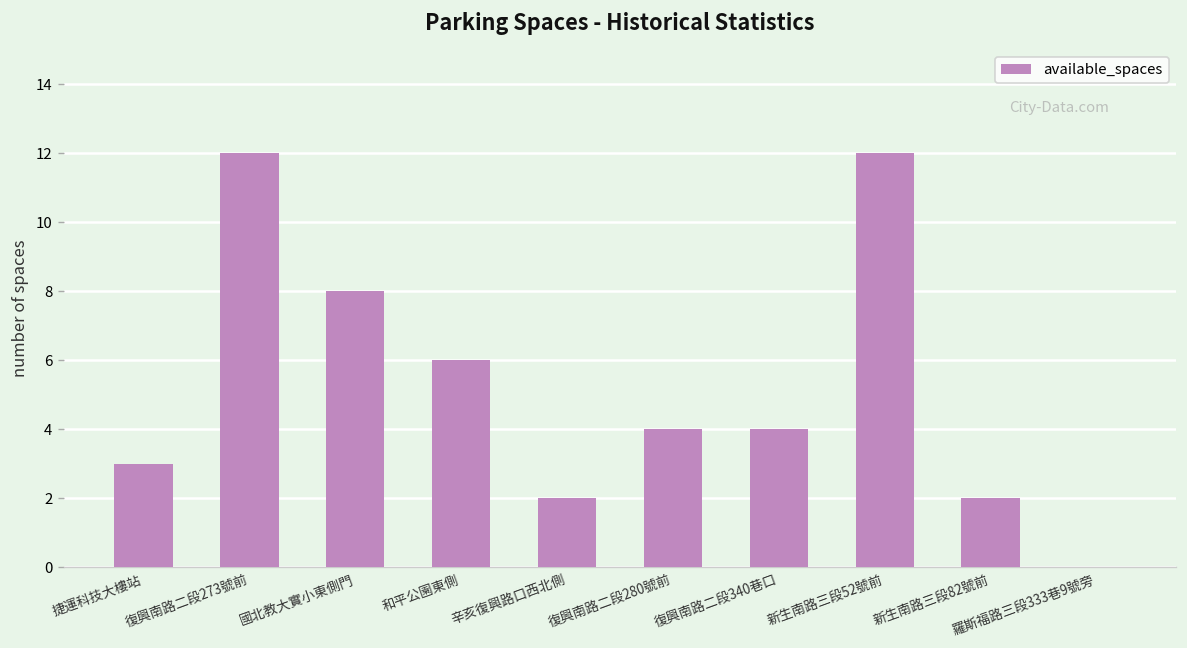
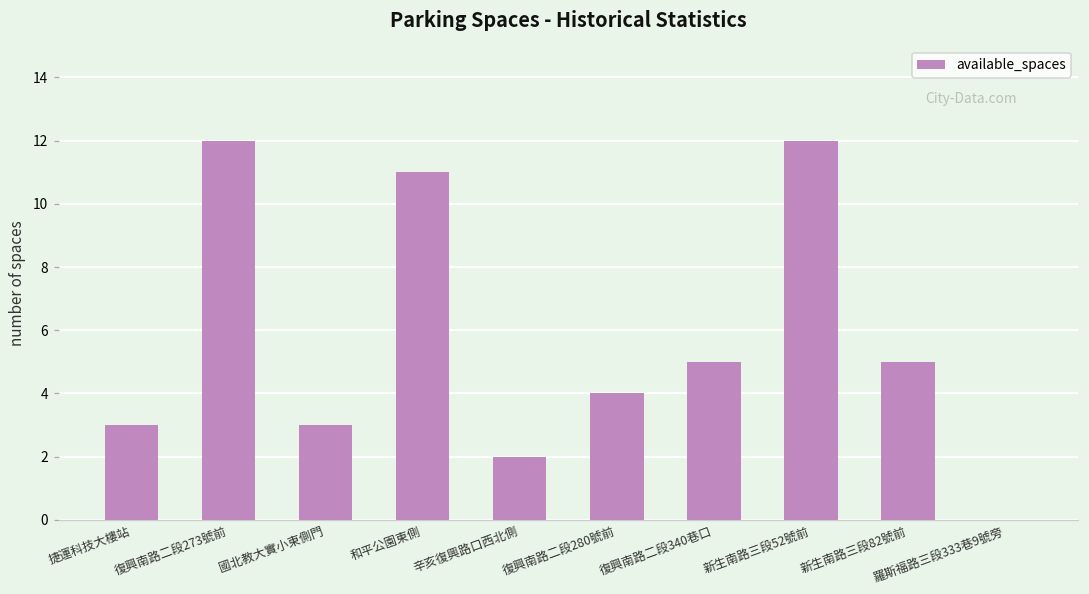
國北教大實小東側門: 8 -> 3
和平公園東側: 6 -> 11
復興南路二段340巷口: 4 -> 5
新生南路三段82號前: 2 -> 5
